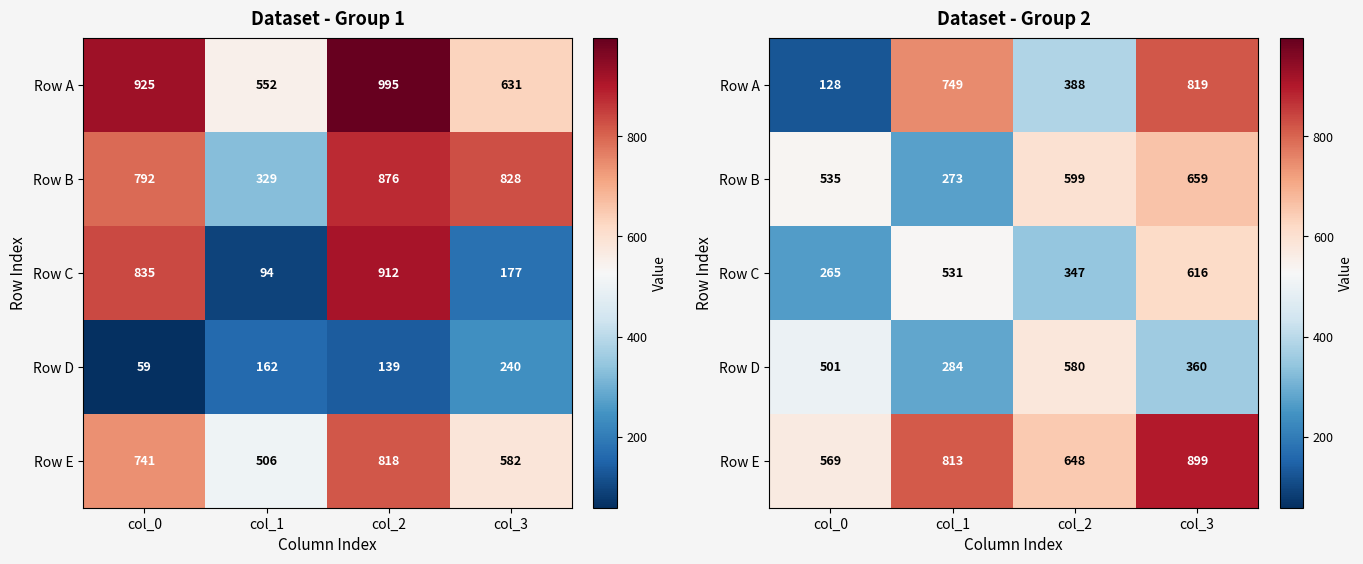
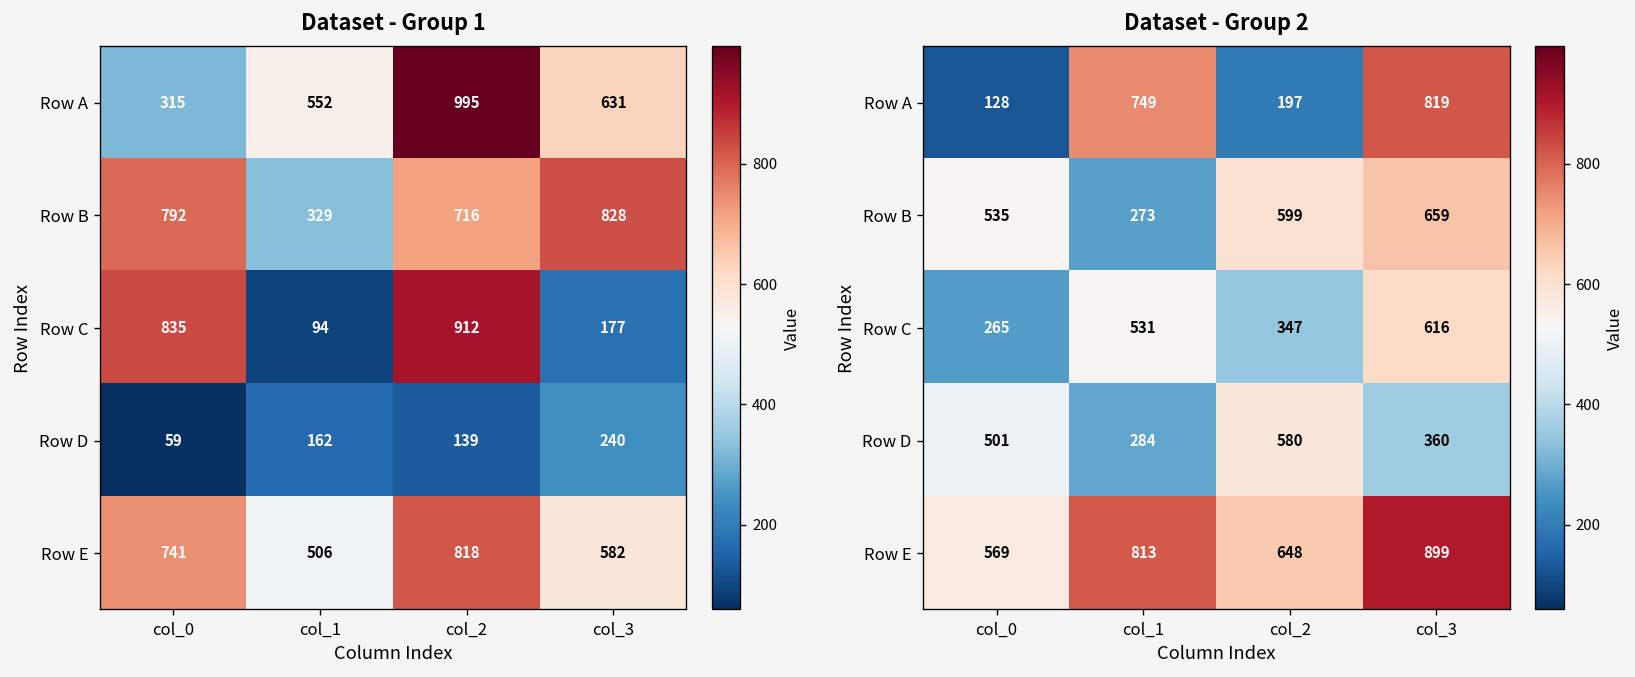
Dataset - Group 1, Row A, col_0: 925 -> 315
Dataset - Group 1, Row B, col_2: 876 -> 716
Dataset - Group 2, Row A, col_2: 388 -> 197
